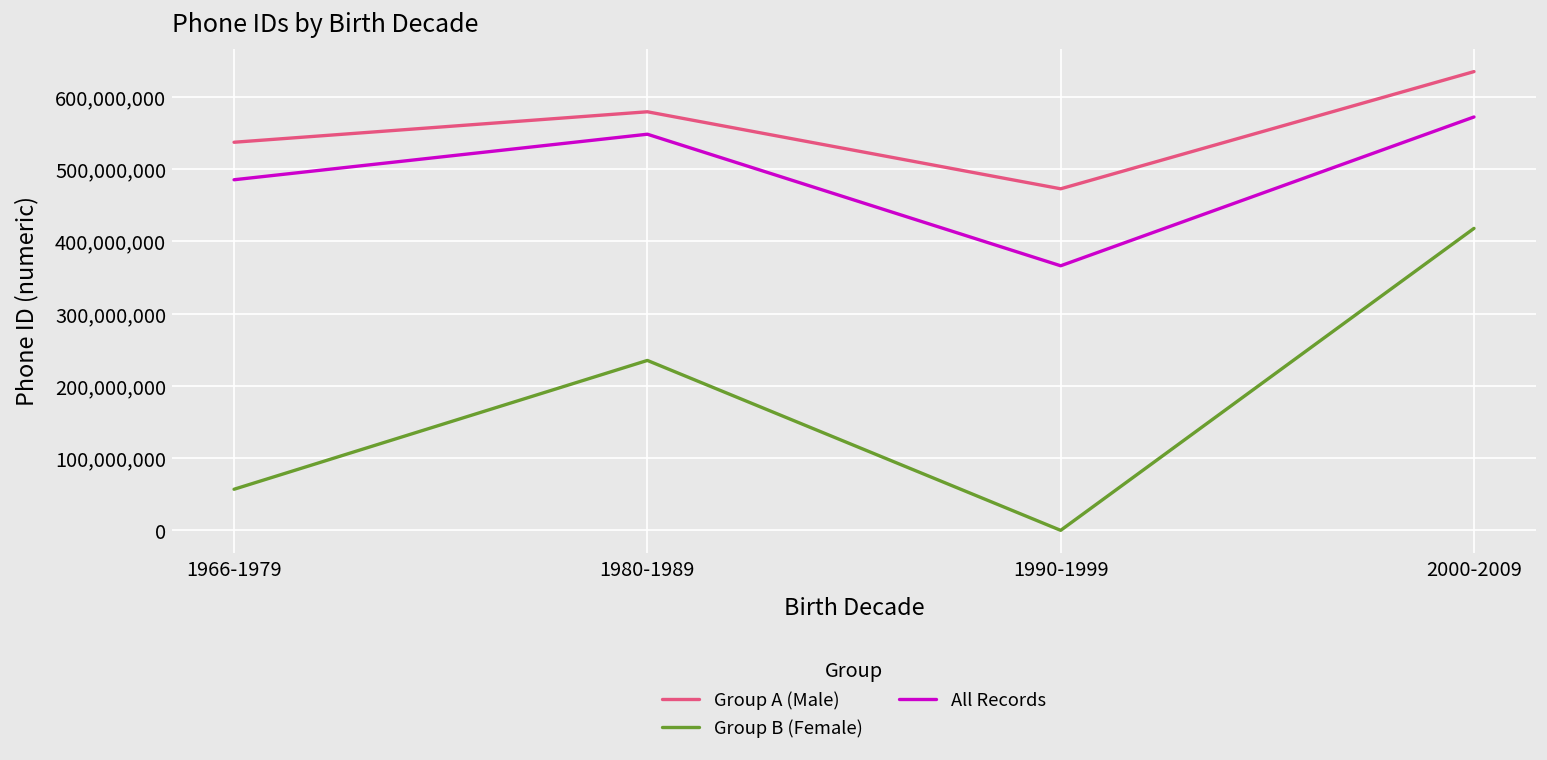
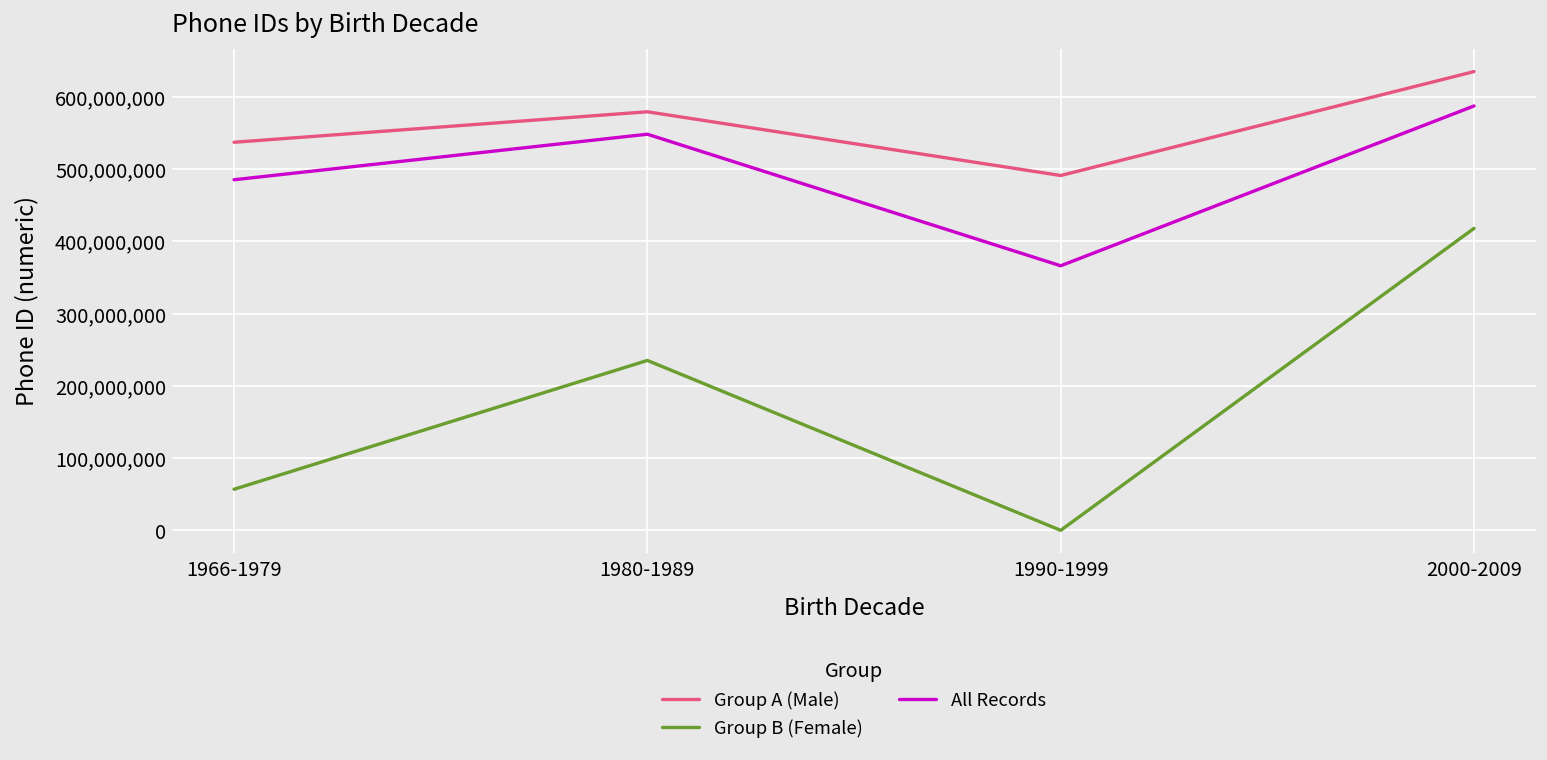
Group A (Male), 1990-1999: 470,000,000 -> 490,000,000
All Records, 2000-2009: 570,000,000 -> 590,000,000
